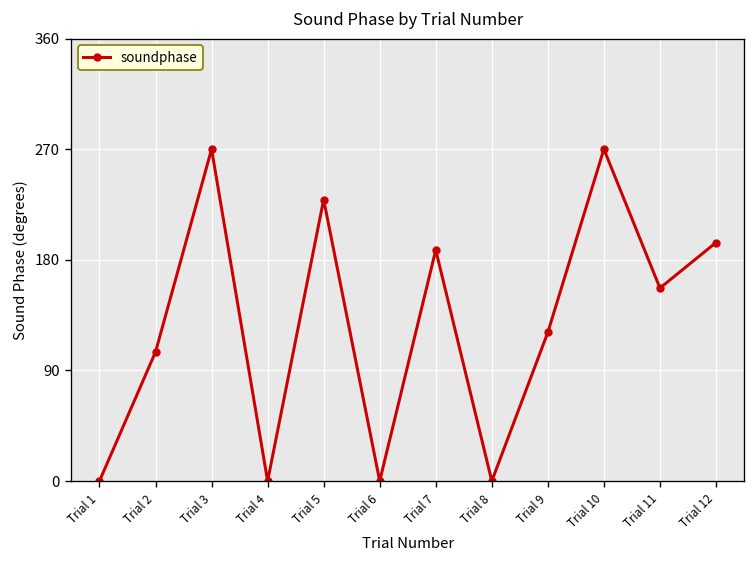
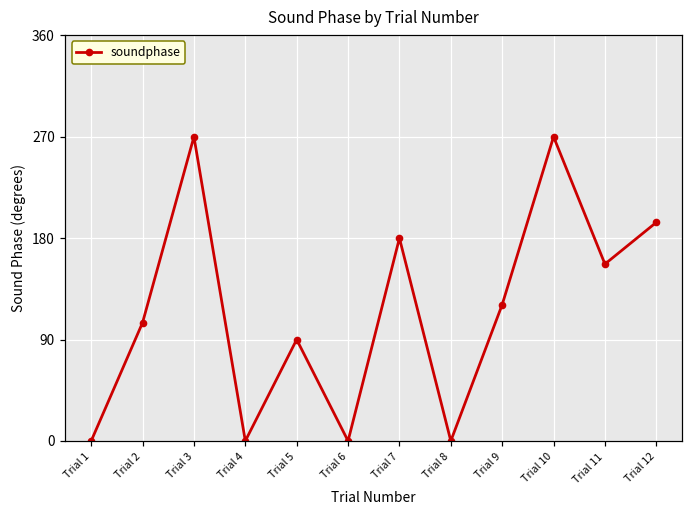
Trial 5: 229 -> 90
Trial 7: 188 -> 180
